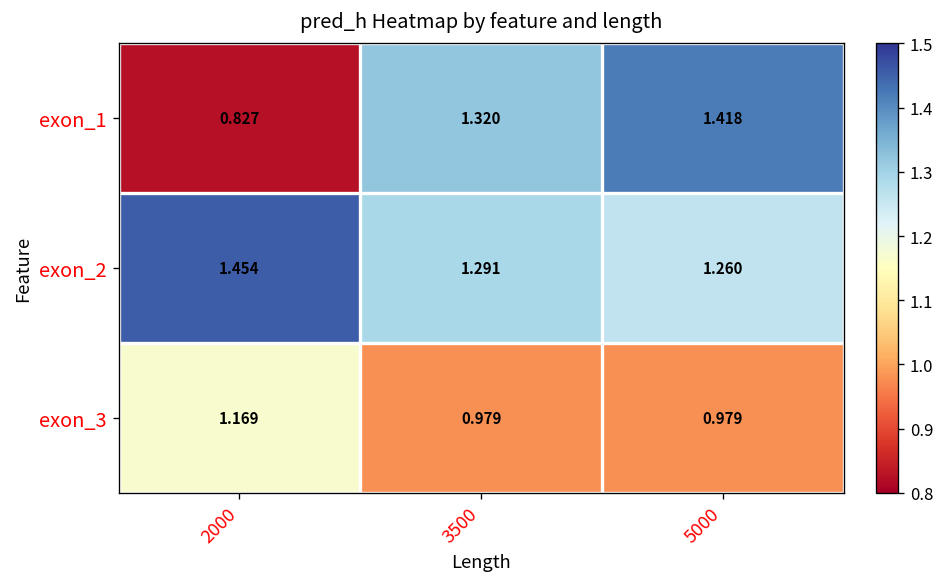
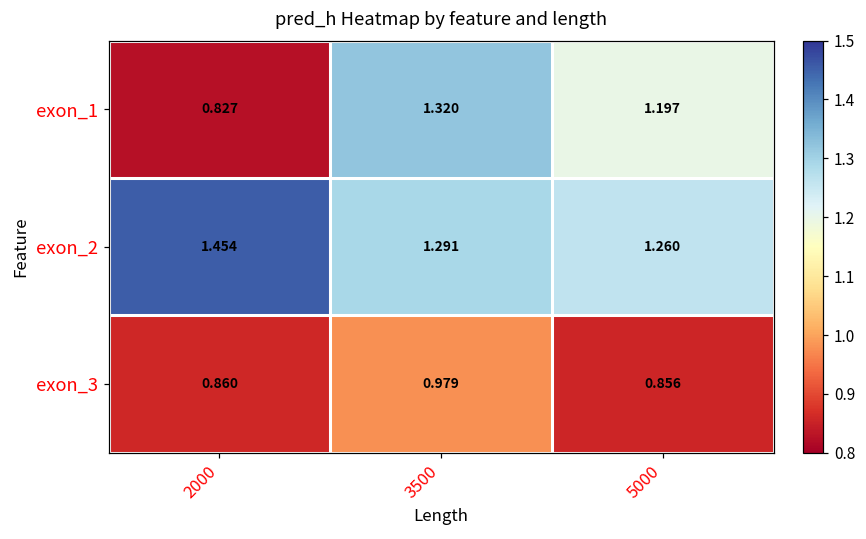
exon_1, 5000: 1.418 -> 1.197
exon_3, 2000: 1.169 -> 0.860
exon_3, 5000: 0.979 -> 0.856
